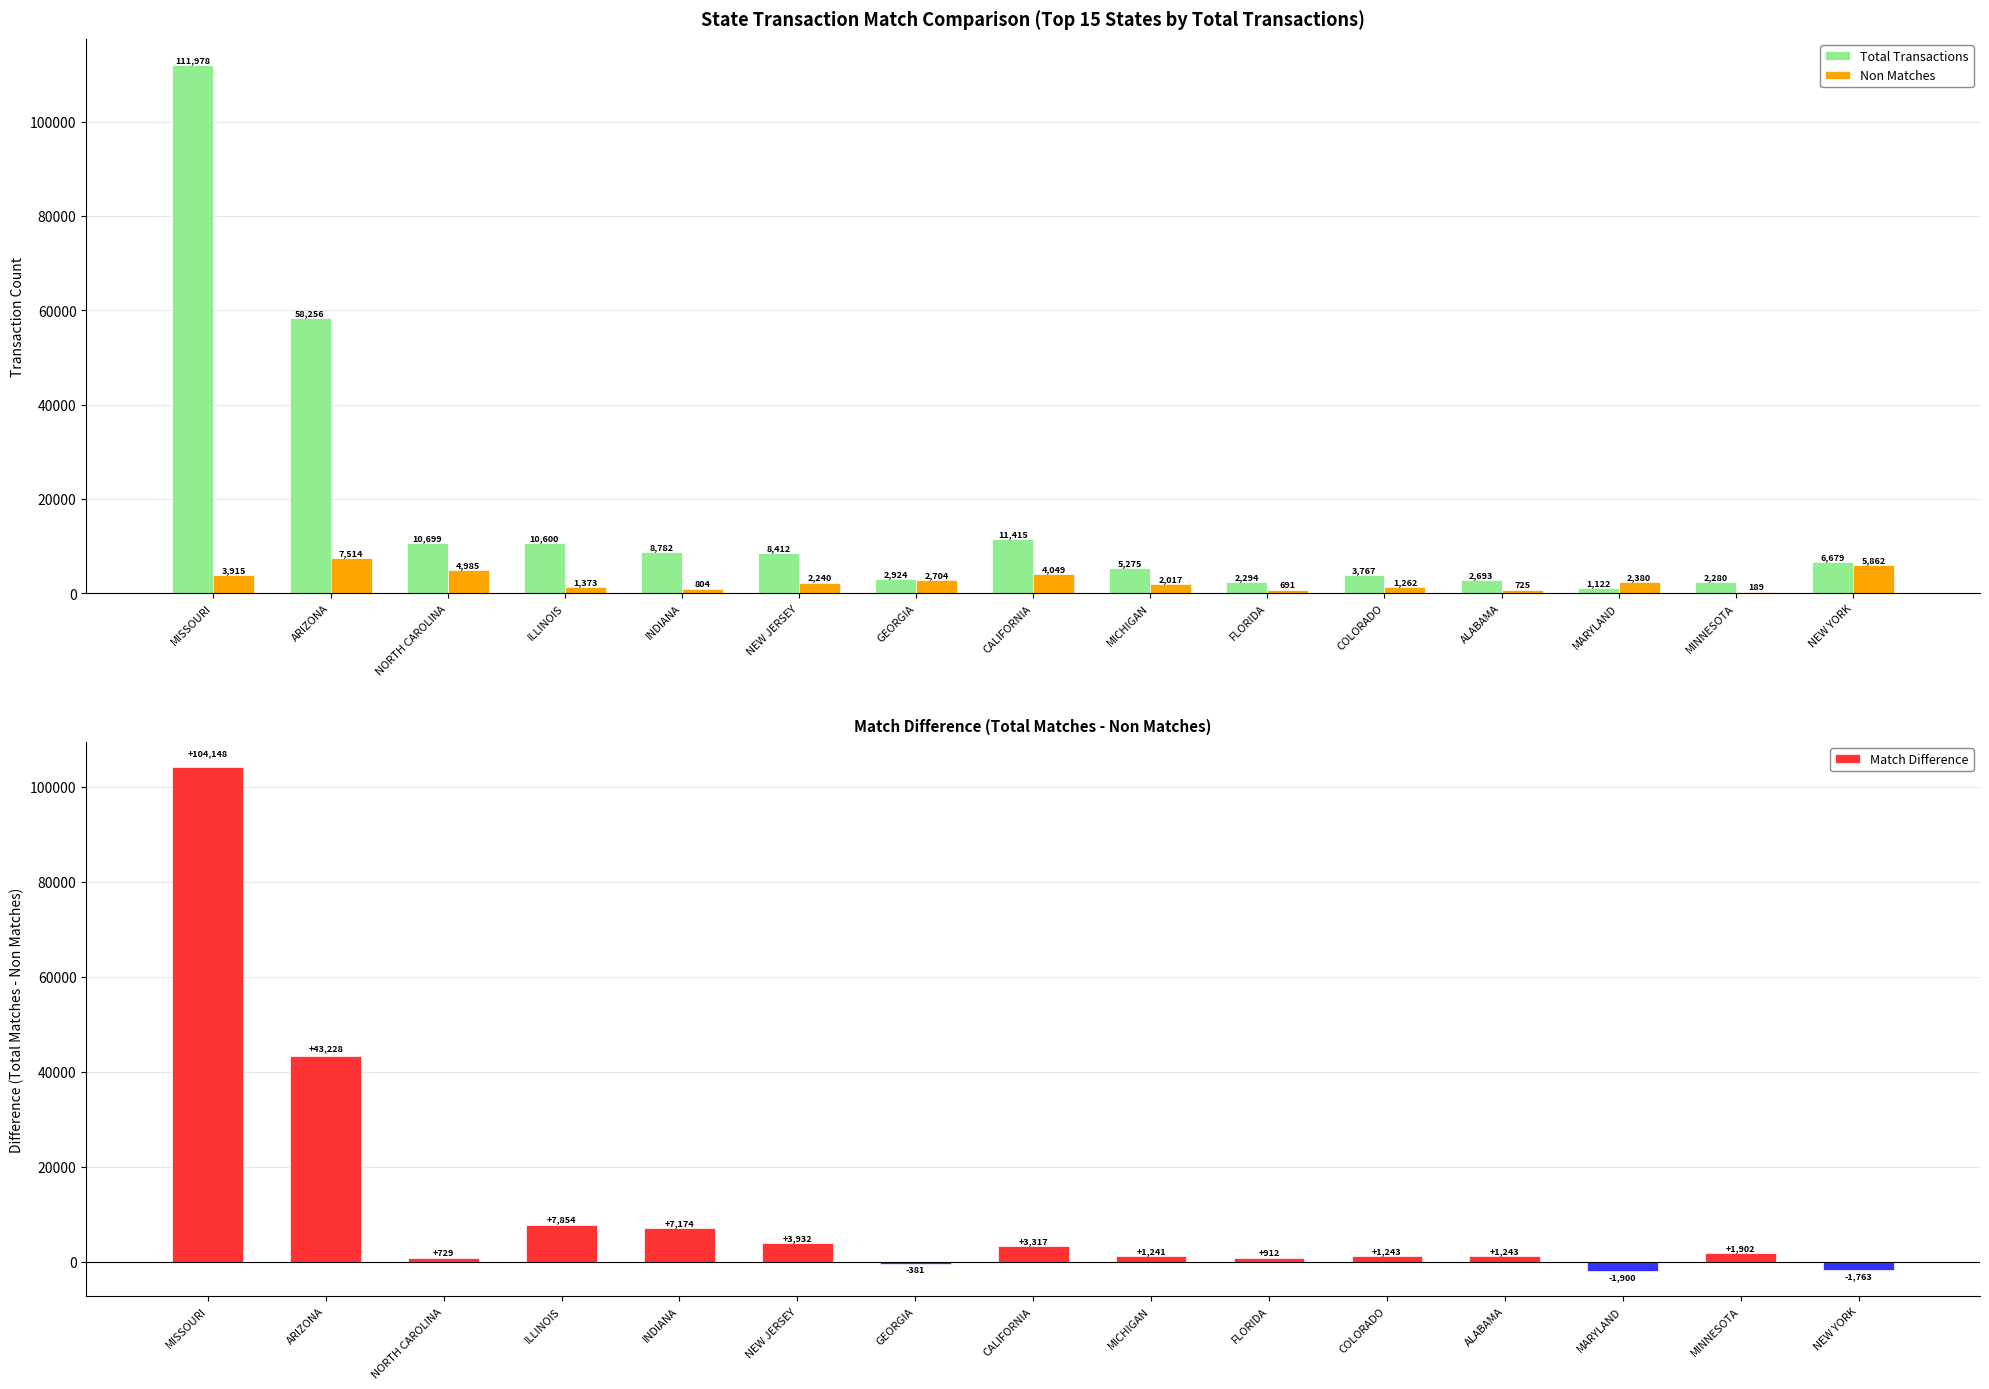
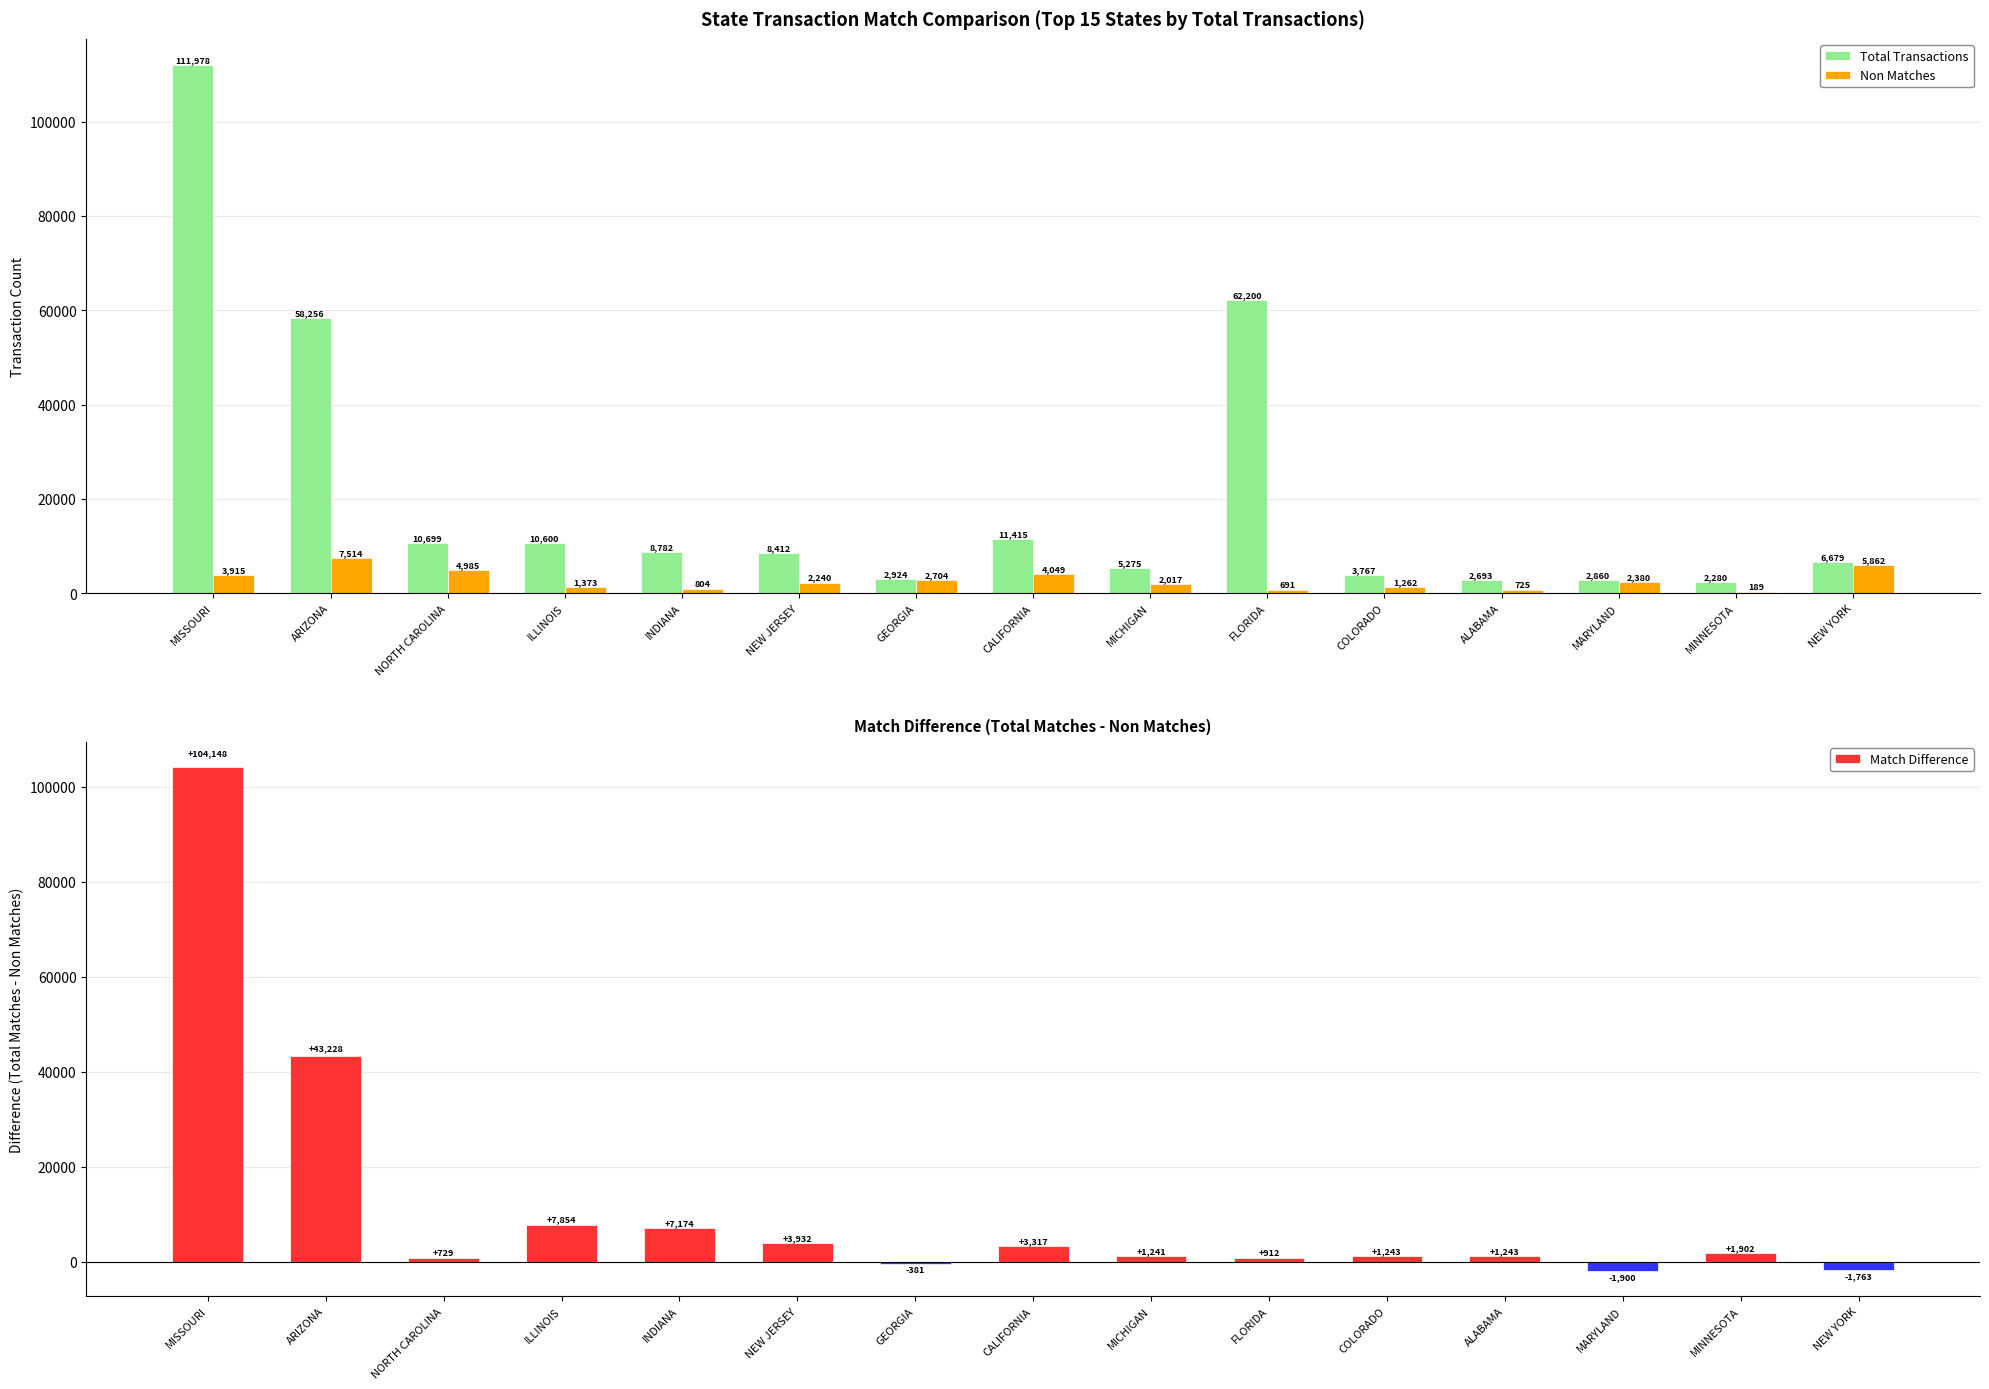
State Transaction Match Comparison (Top 15 States by Total Transactions), Total Transactions, FLORIDA: 2,294 -> 62,200
State Transaction Match Comparison (Top 15 States by Total Transactions), Total Transactions, MARYLAND: 1,122 -> 2,860
